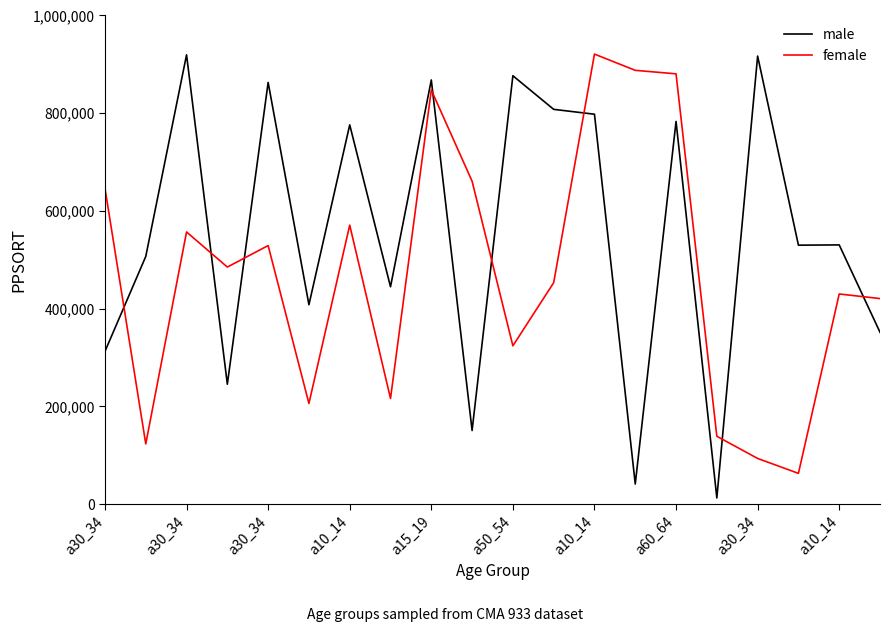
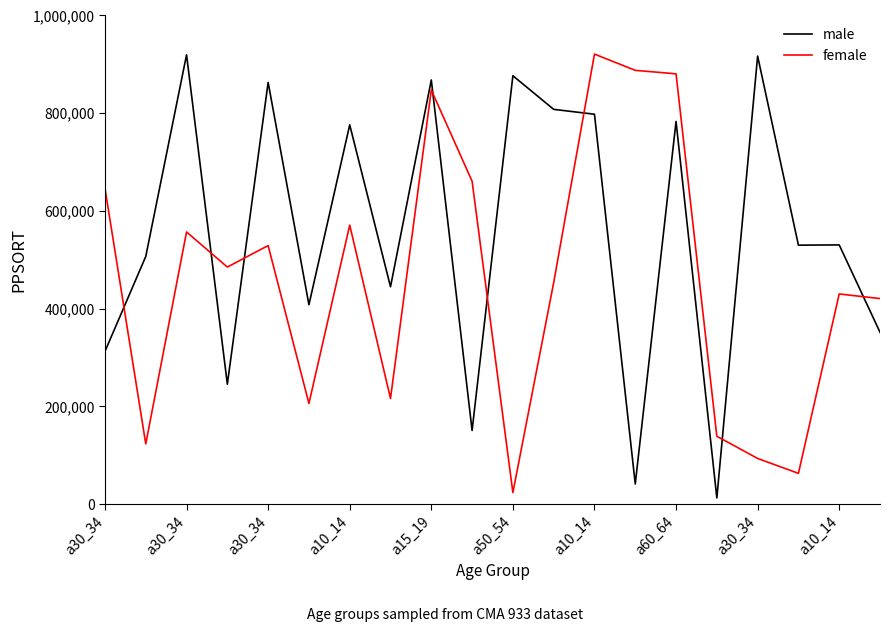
female, a50_54: 320,000 -> 20,000
